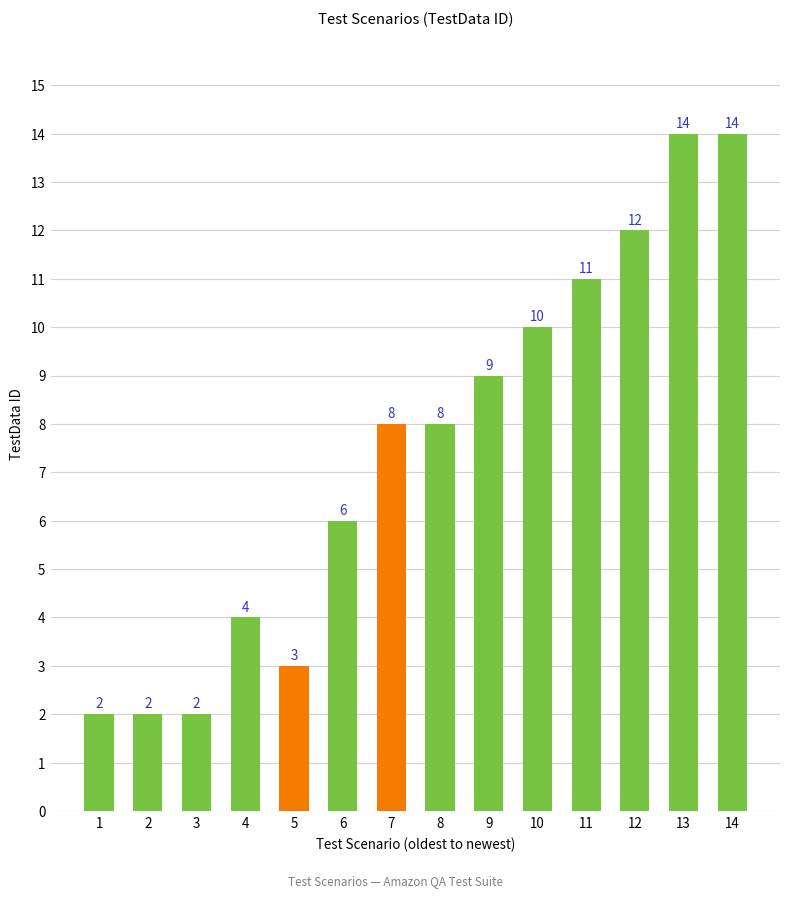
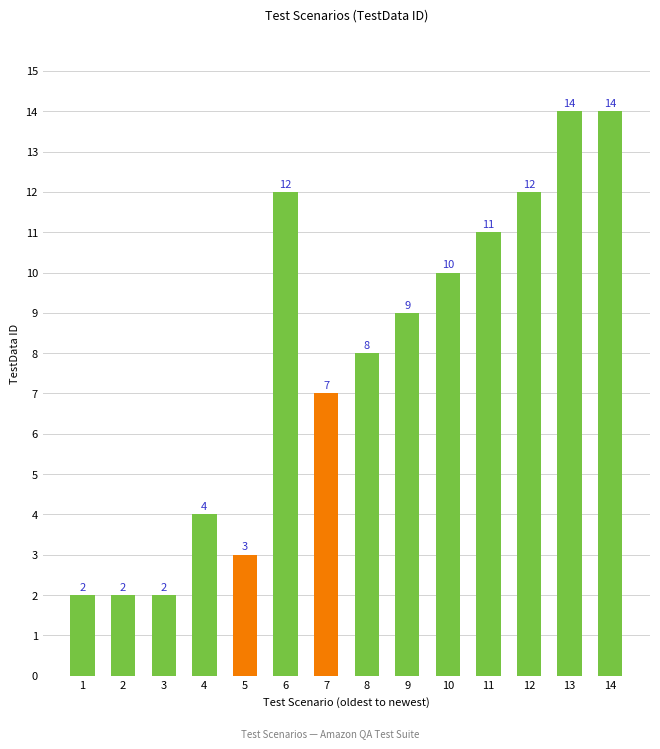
6: 6 -> 12
7: 8 -> 7
